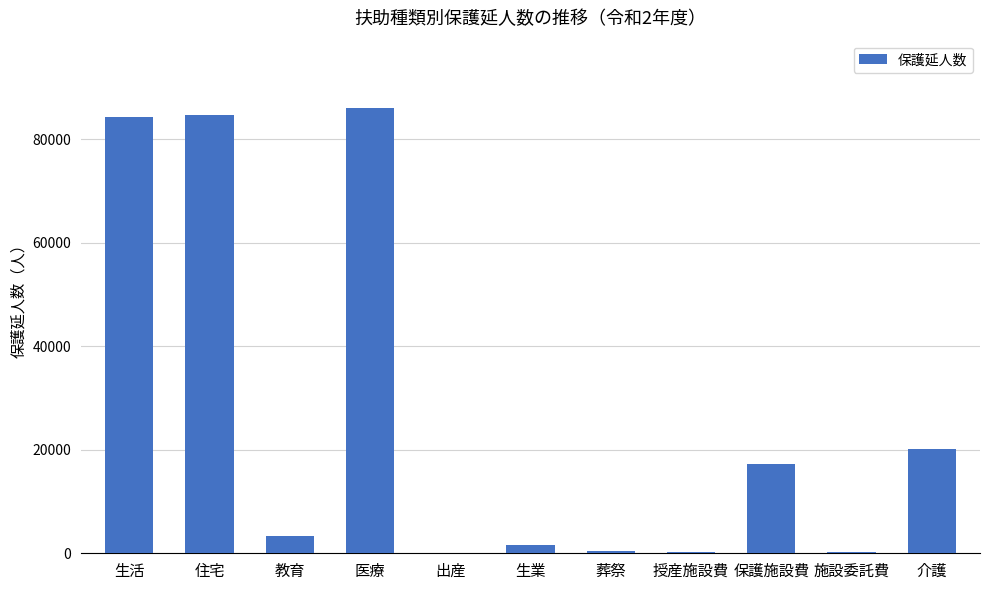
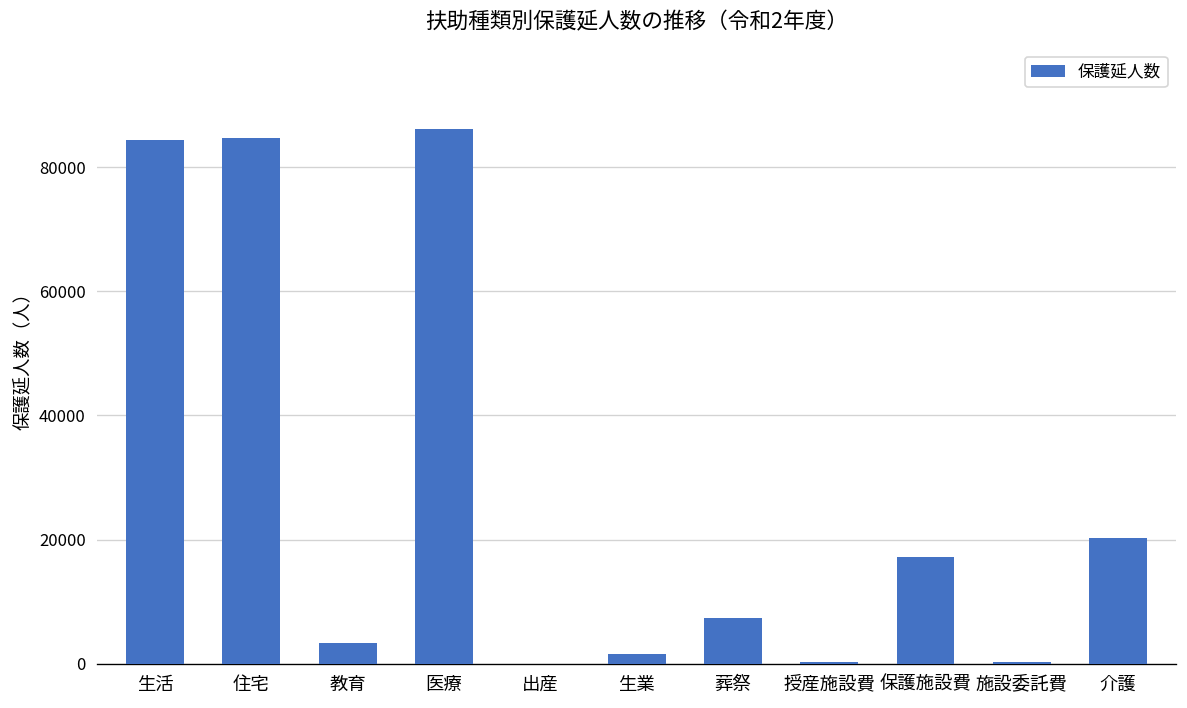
葬祭: 0 -> 7000
